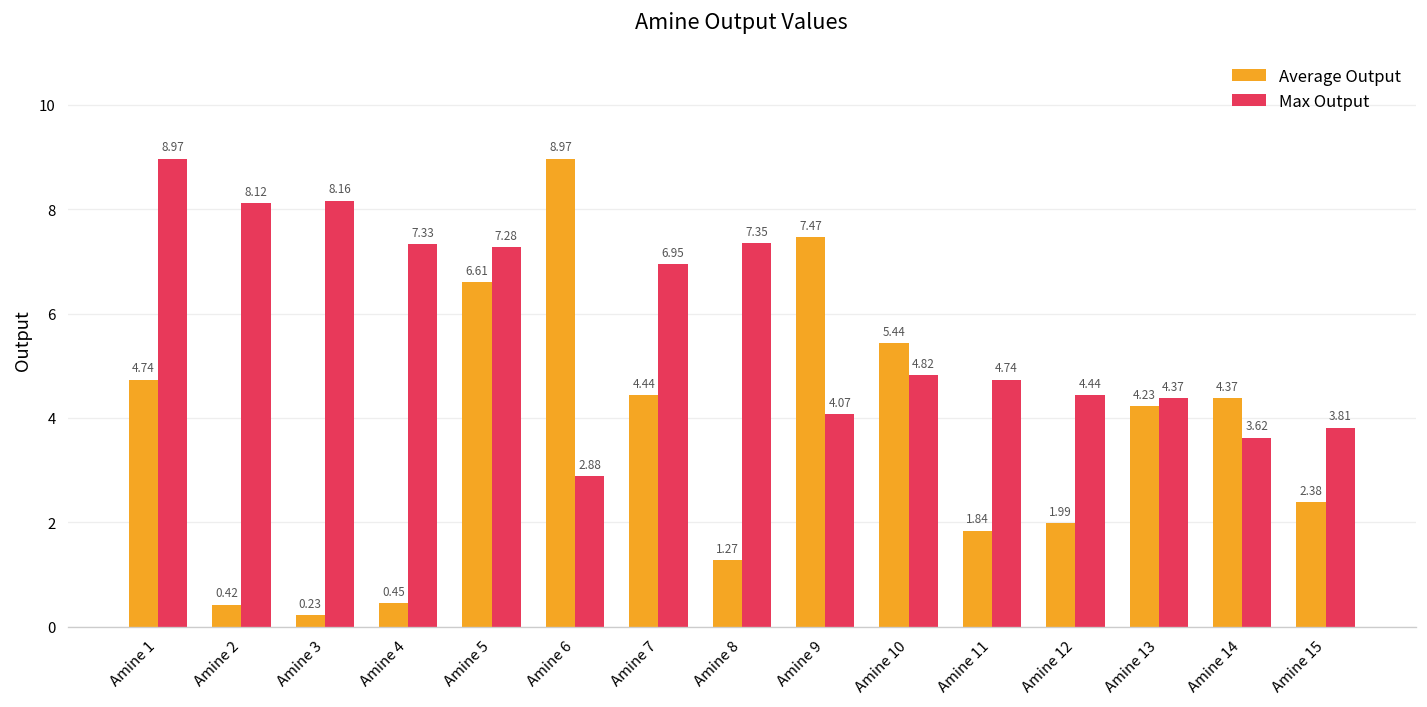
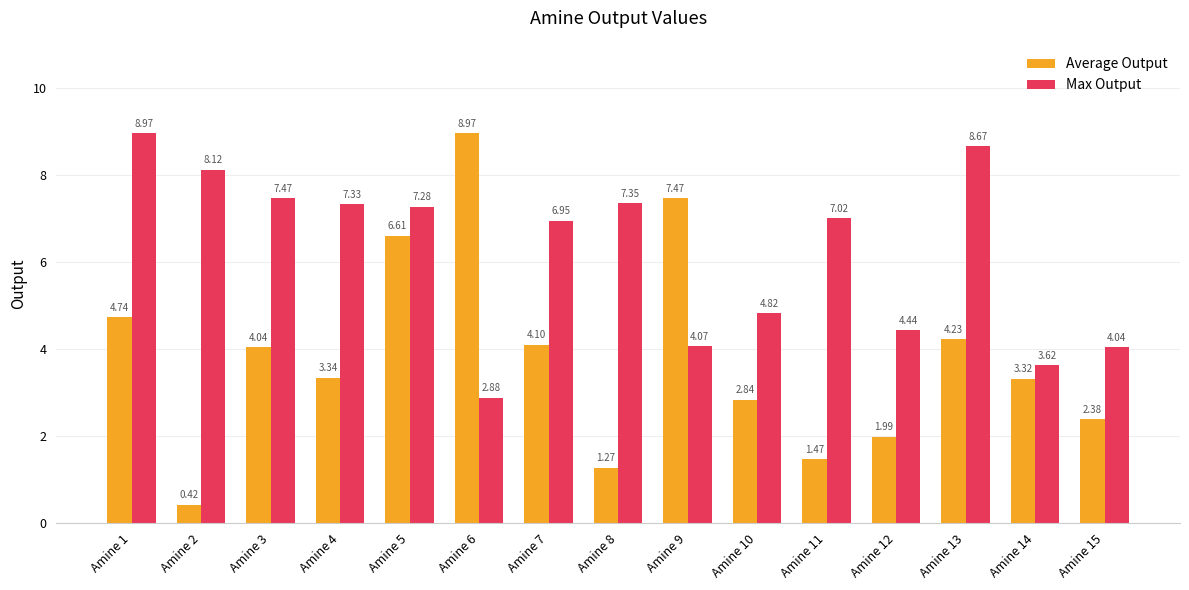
Average Output, Amine 3: 0.23 -> 4.04
Max Output, Amine 3: 8.16 -> 7.47
Average Output, Amine 4: 0.45 -> 3.34
Average Output, Amine 7: 4.44 -> 4.10
Average Output, Amine 10: 5.44 -> 2.84
Average Output, Amine 11: 1.84 -> 1.47
Max Output, Amine 11: 4.74 -> 7.02
Max Output, Amine 13: 4.37 -> 8.67
Average Output, Amine 14: 4.37 -> 3.32
Max Output, Amine 15: 3.81 -> 4.04
